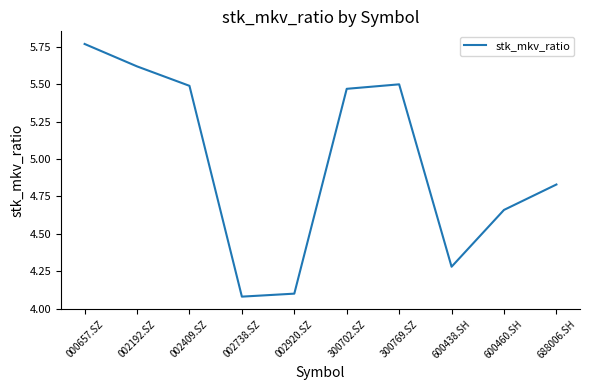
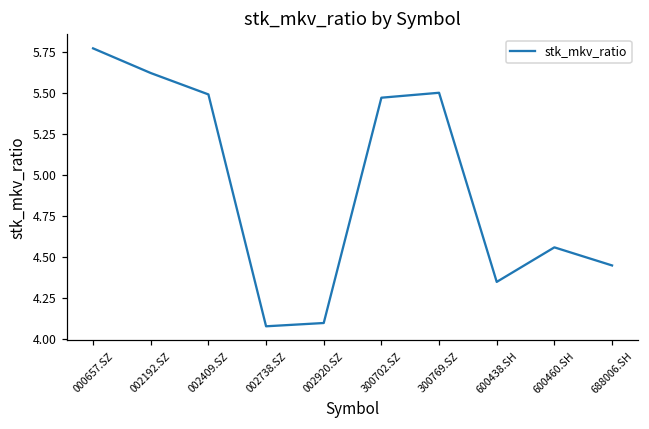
600438.SH: 4.28 -> 4.35
600460.SH: 4.66 -> 4.56
688006.SH: 4.83 -> 4.45
